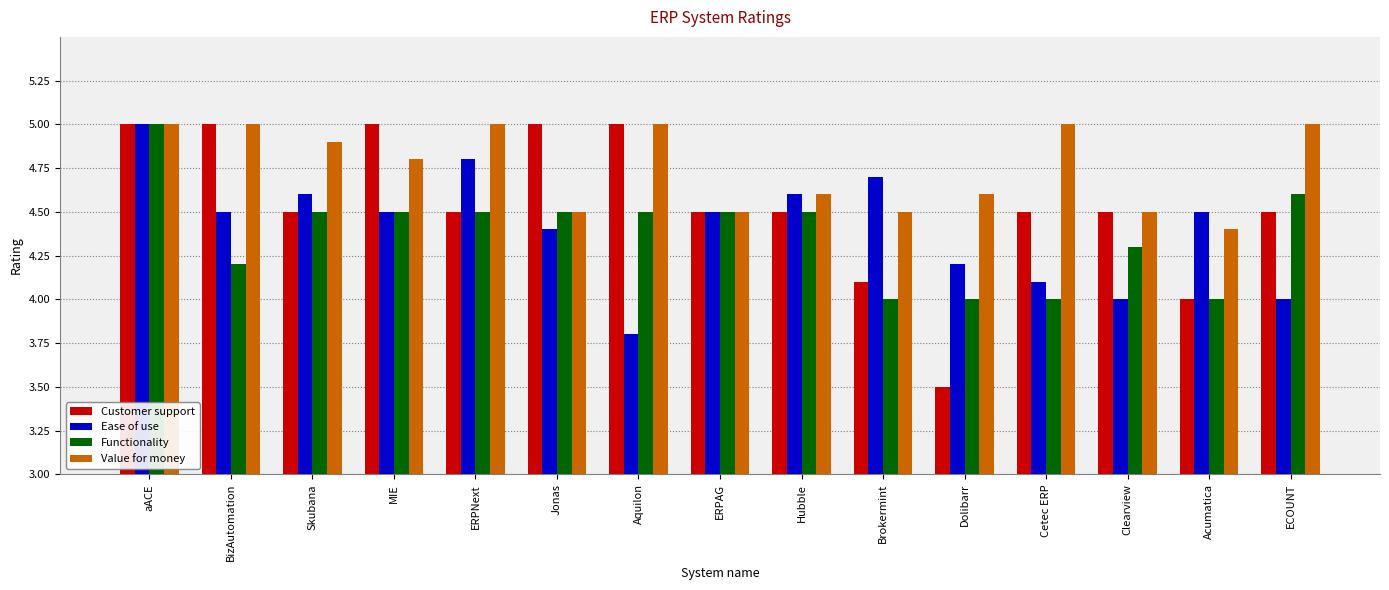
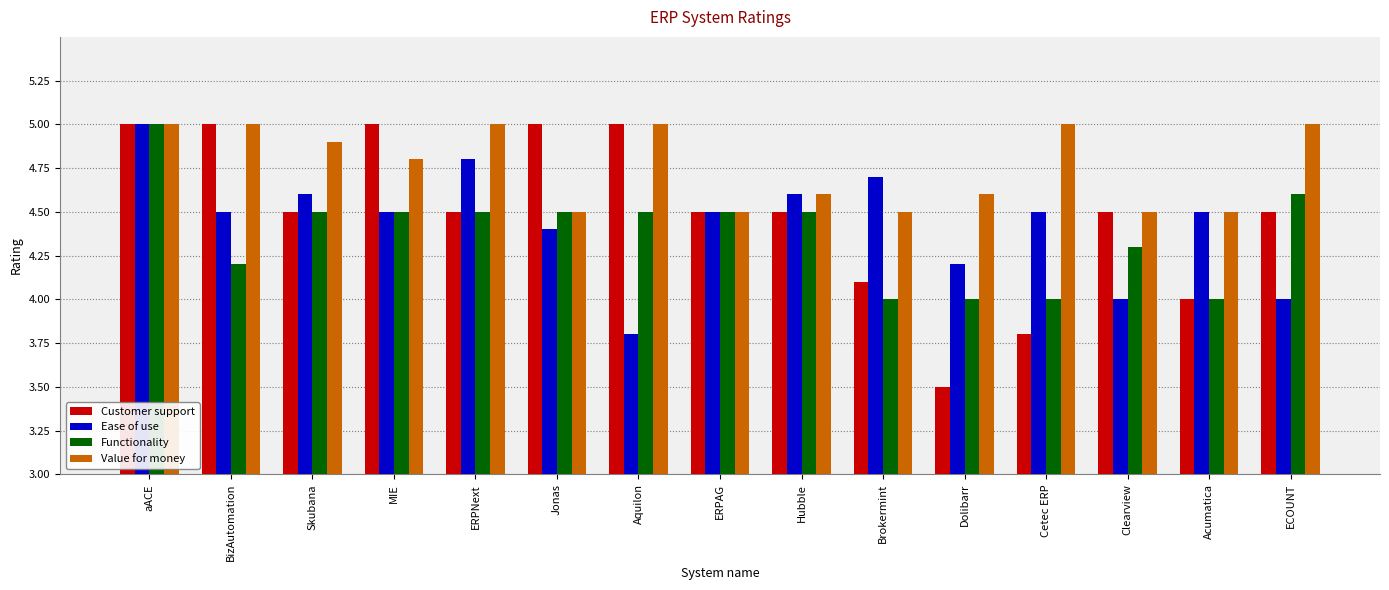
Customer support, Cetec ERP: 4.5 -> 3.8
Ease of use, Cetec ERP: 4.1 -> 4.5
Value for money, Acumatica: 4.4 -> 4.5
